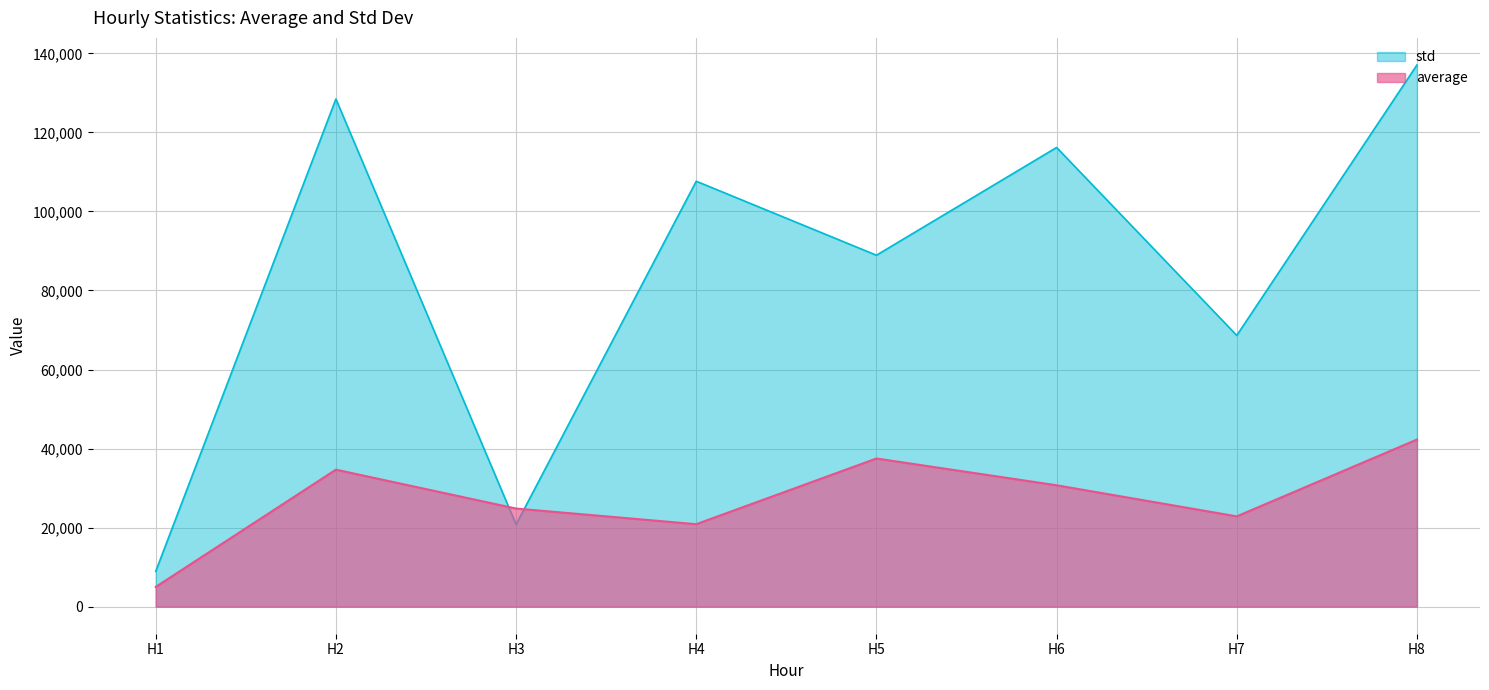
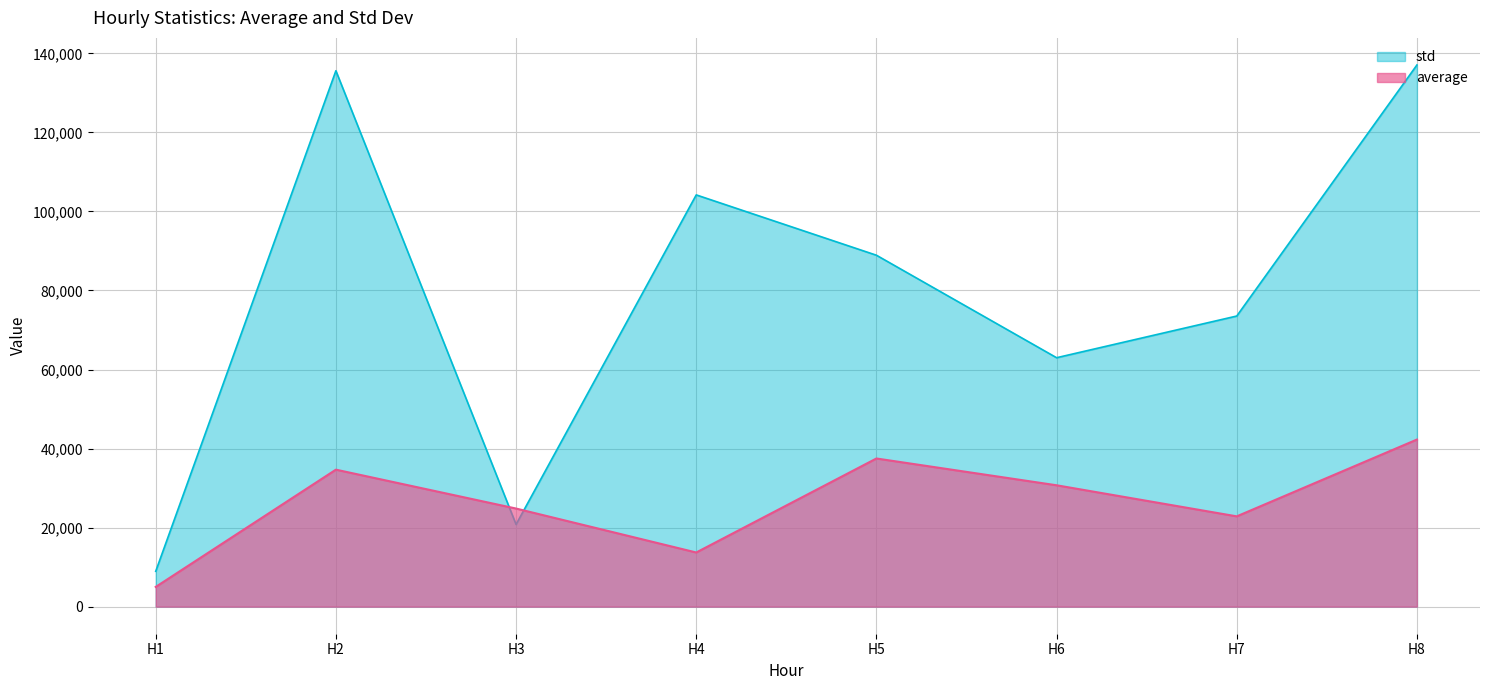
std, H2: 128,000 -> 136,000
std, H4: 108,000 -> 104,000
average, H4: 21,000 -> 14,000
std, H6: 116,000 -> 63,000
std, H7: 69,000 -> 74,000
